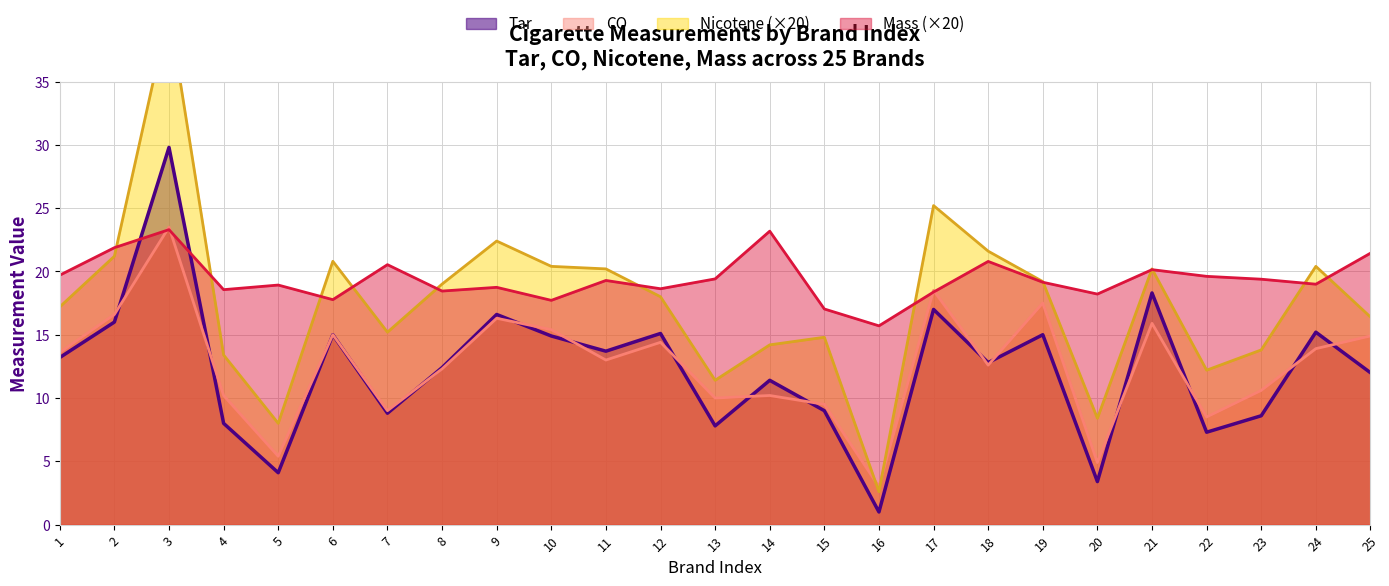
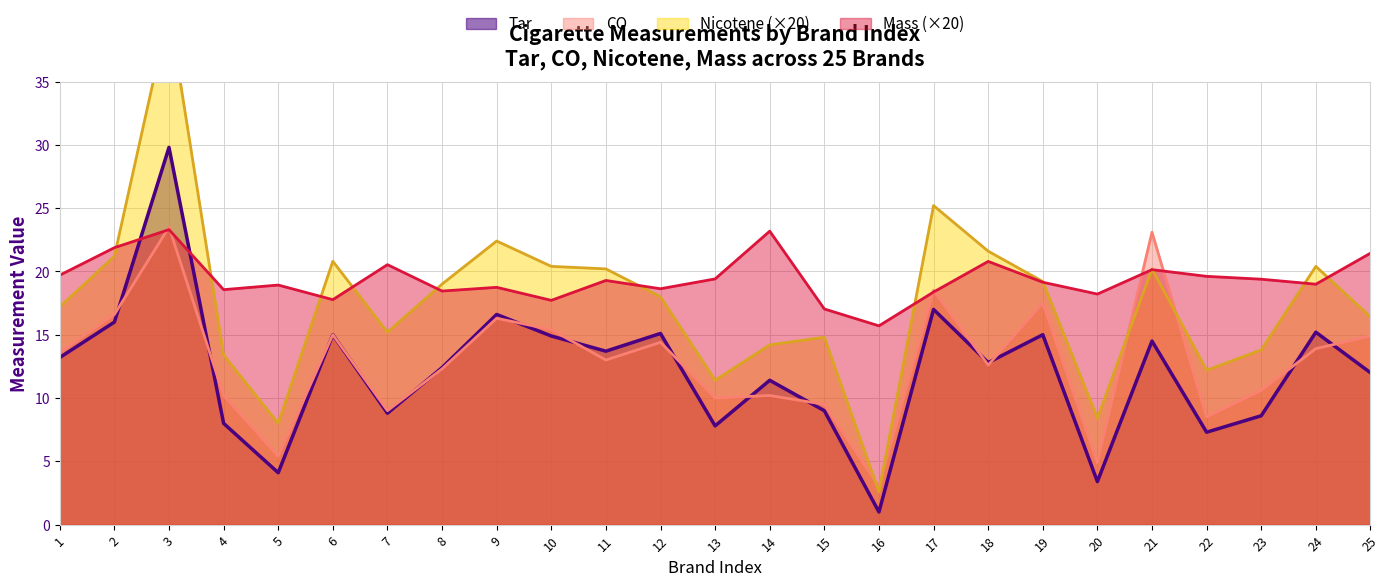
Tar, 21: 18.3 -> 14.5
CO, 21: 15.9 -> 23.1
